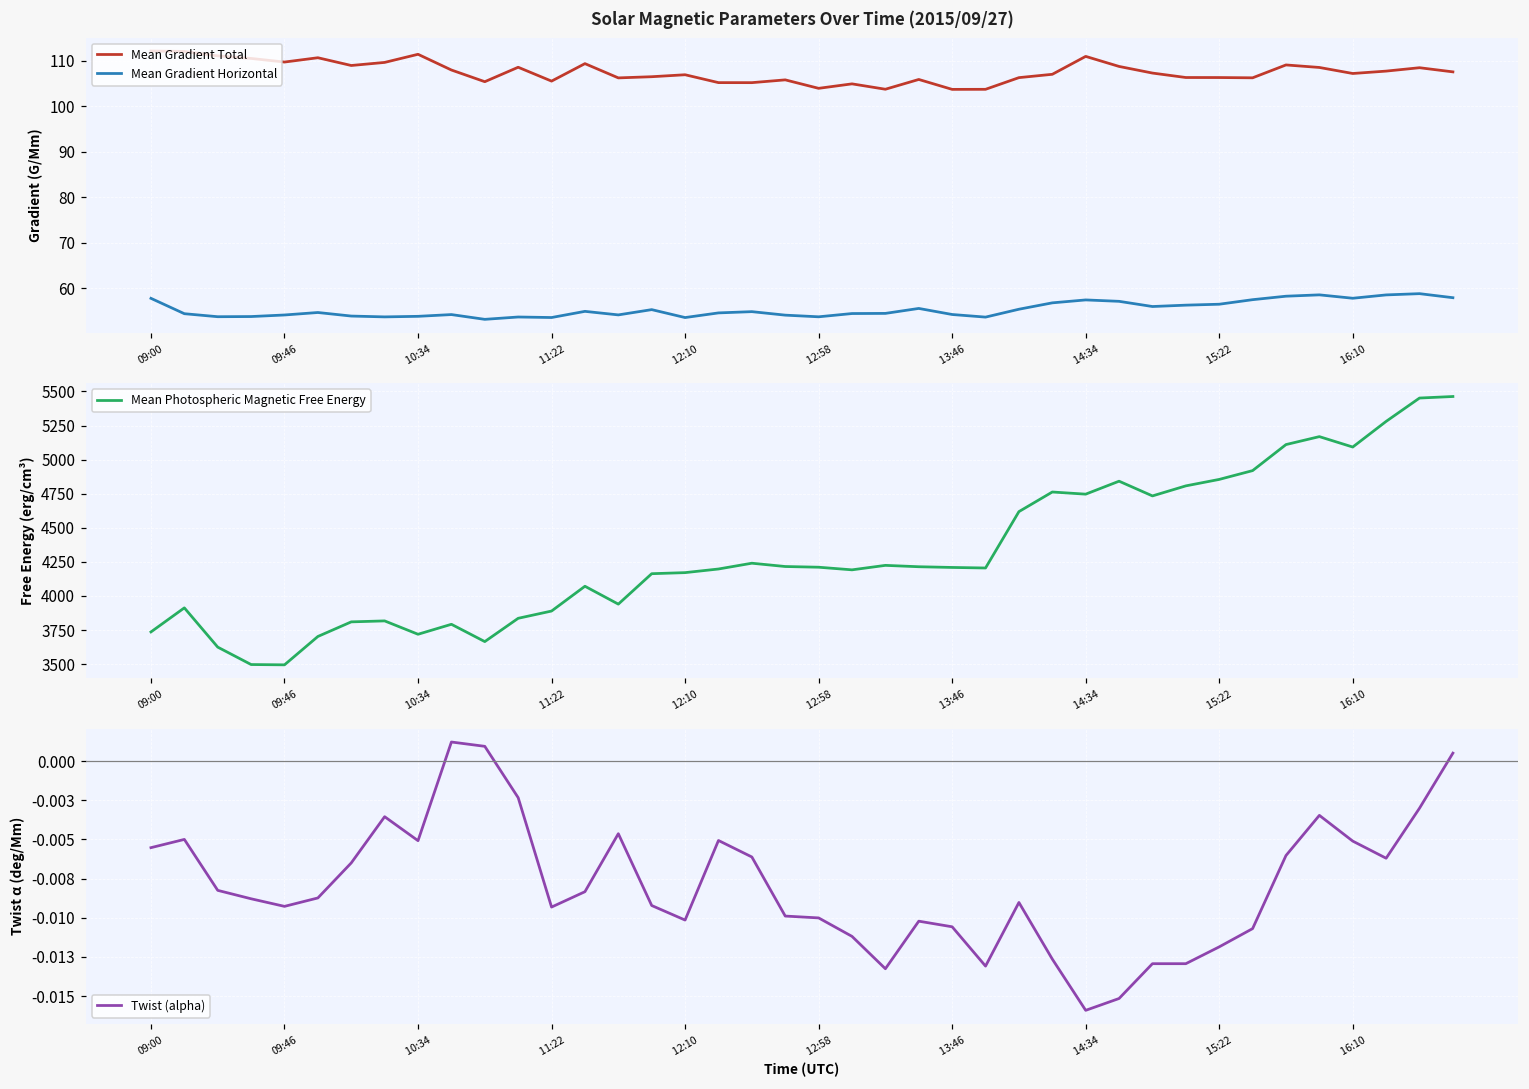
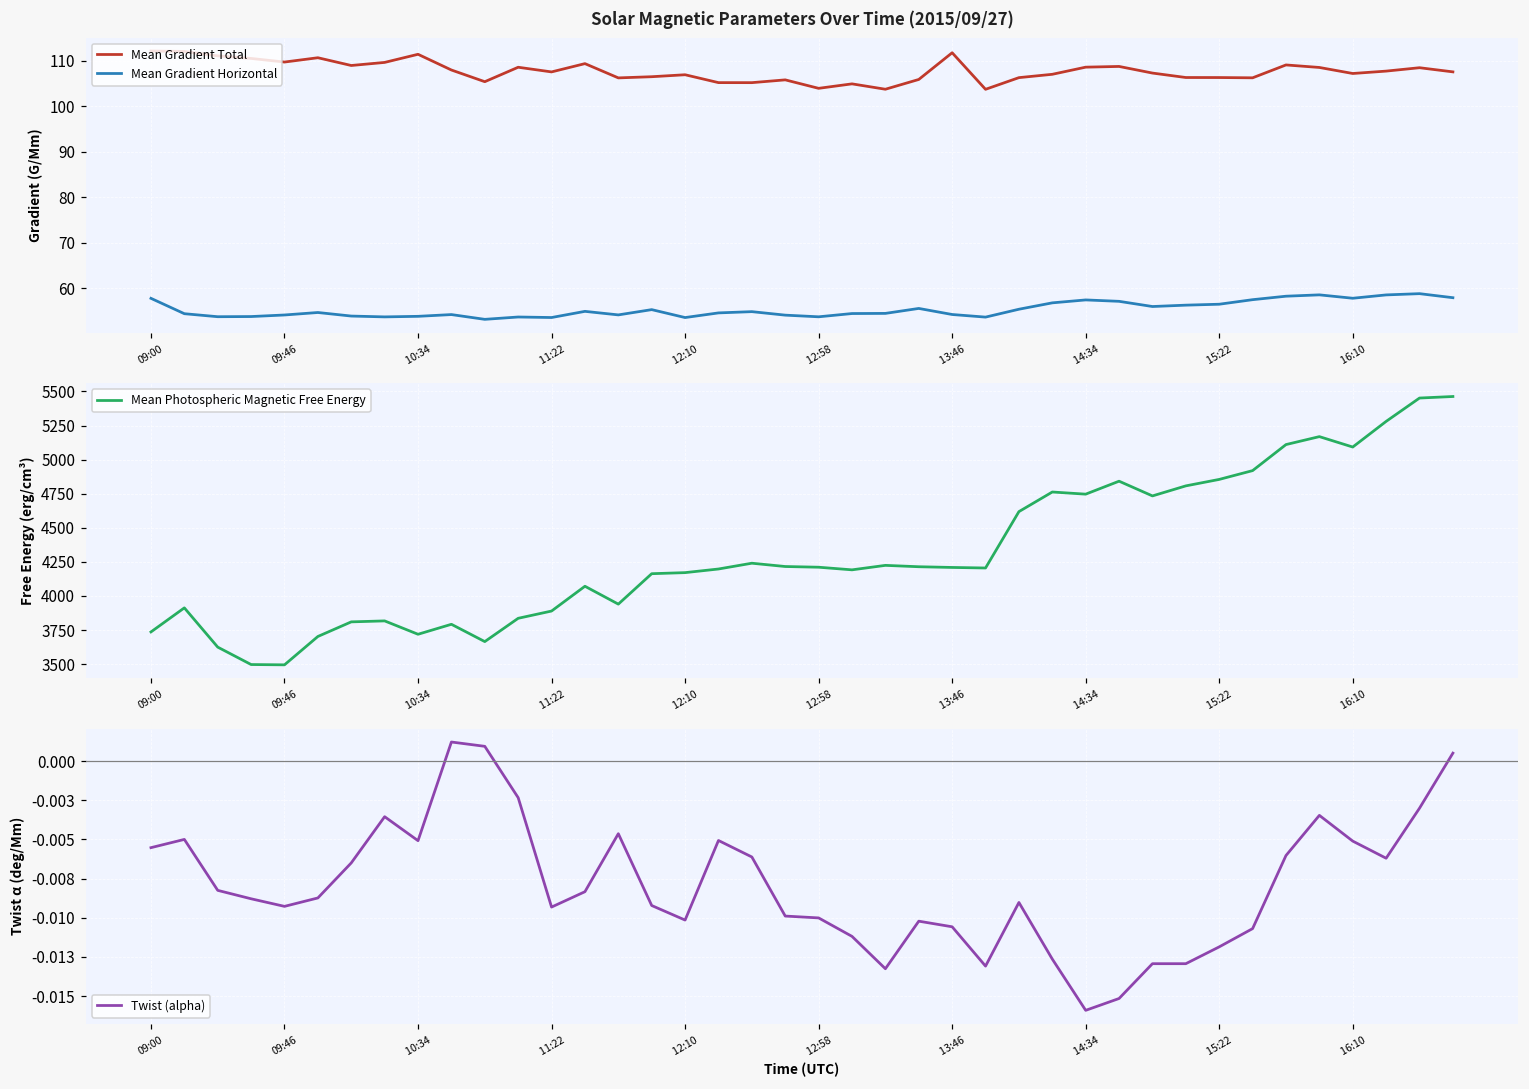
Solar Magnetic Parameters Over Time (2015/09/27), Mean Gradient Total, 11:22: 106 -> 108
Solar Magnetic Parameters Over Time (2015/09/27), Mean Gradient Total, 13:46: 104 -> 112
Solar Magnetic Parameters Over Time (2015/09/27), Mean Gradient Total, 14:34: 111 -> 109
